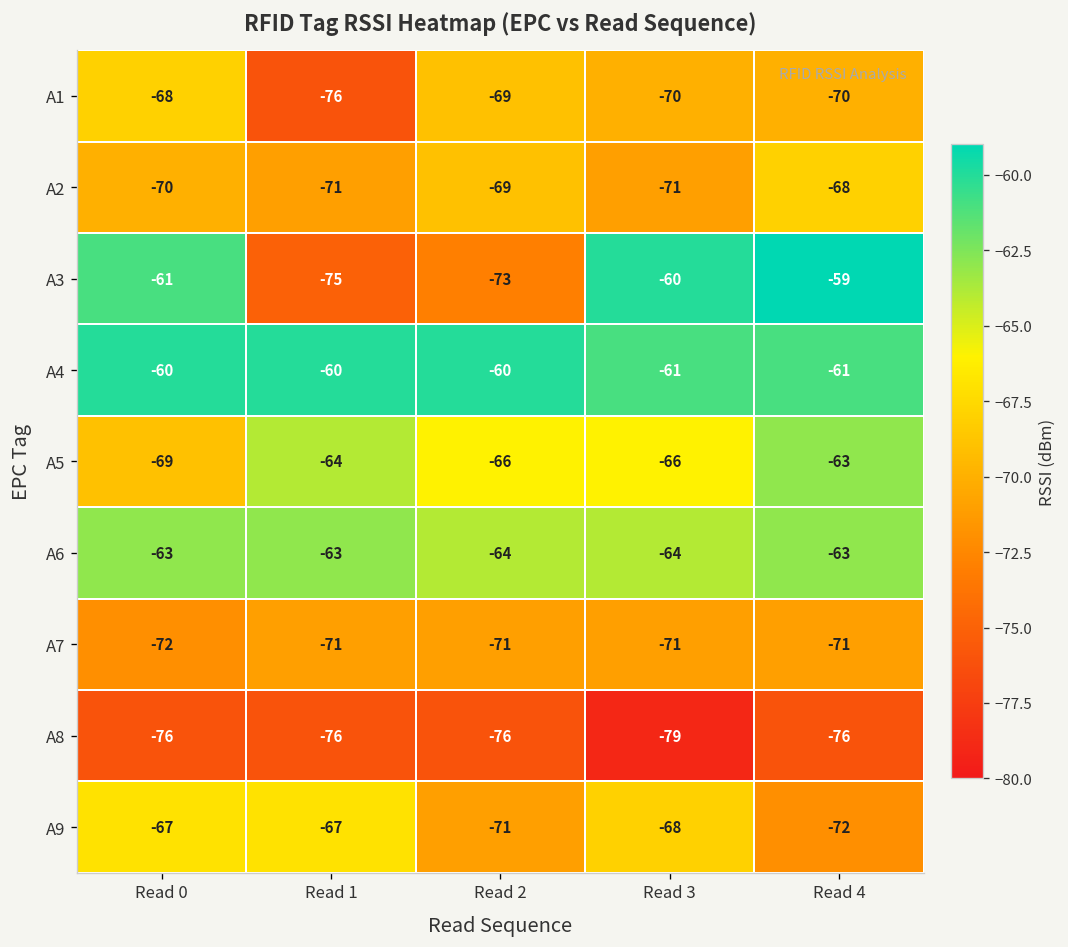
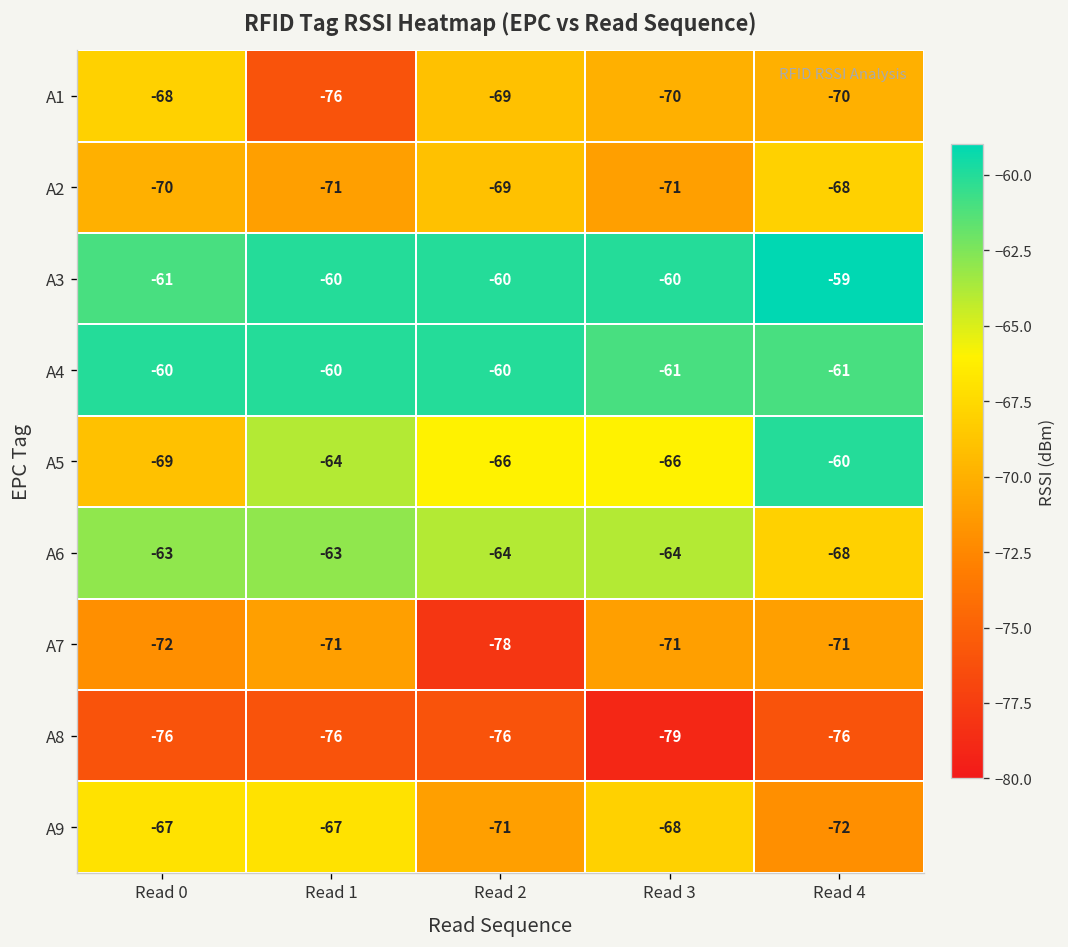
A3, Read 1: -75 -> -60
A3, Read 2: -73 -> -60
A5, Read 4: -63 -> -60
A6, Read 4: -63 -> -68
A7, Read 2: -71 -> -78
